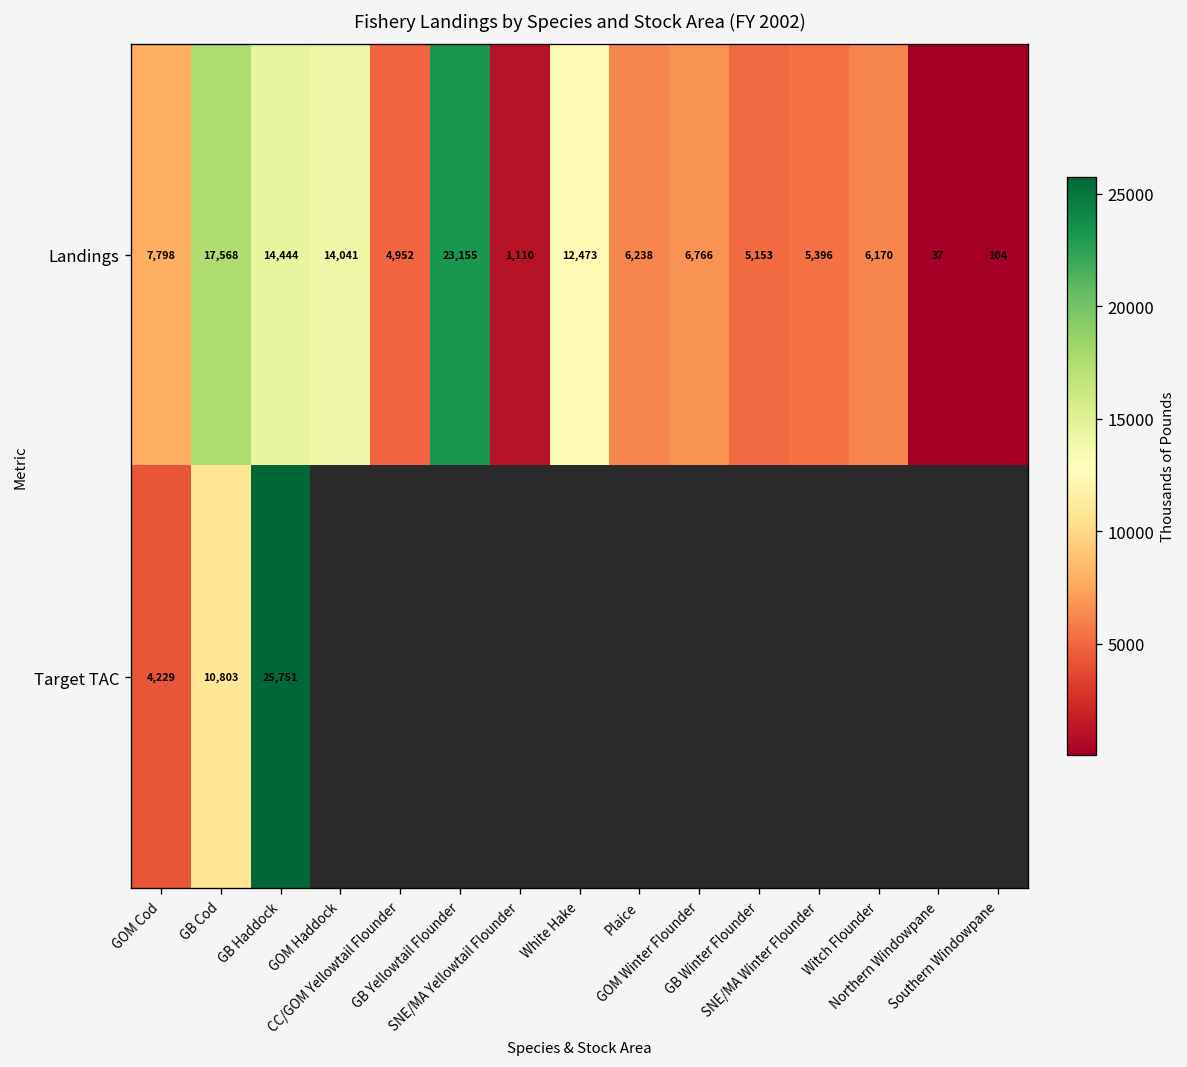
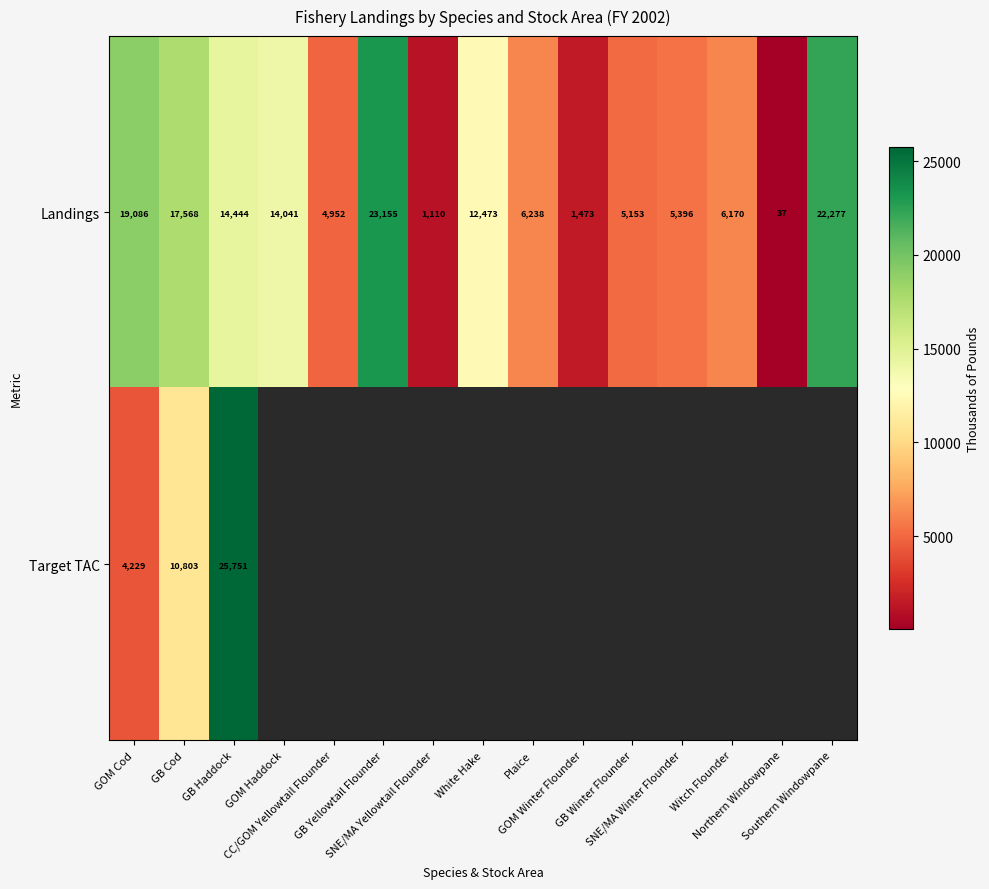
Landings, GOM Cod: 7,798 -> 19,086
Landings, GOM Winter Flounder: 6,766 -> 1,473
Landings, Southern Windowpane: 104 -> 22,277
